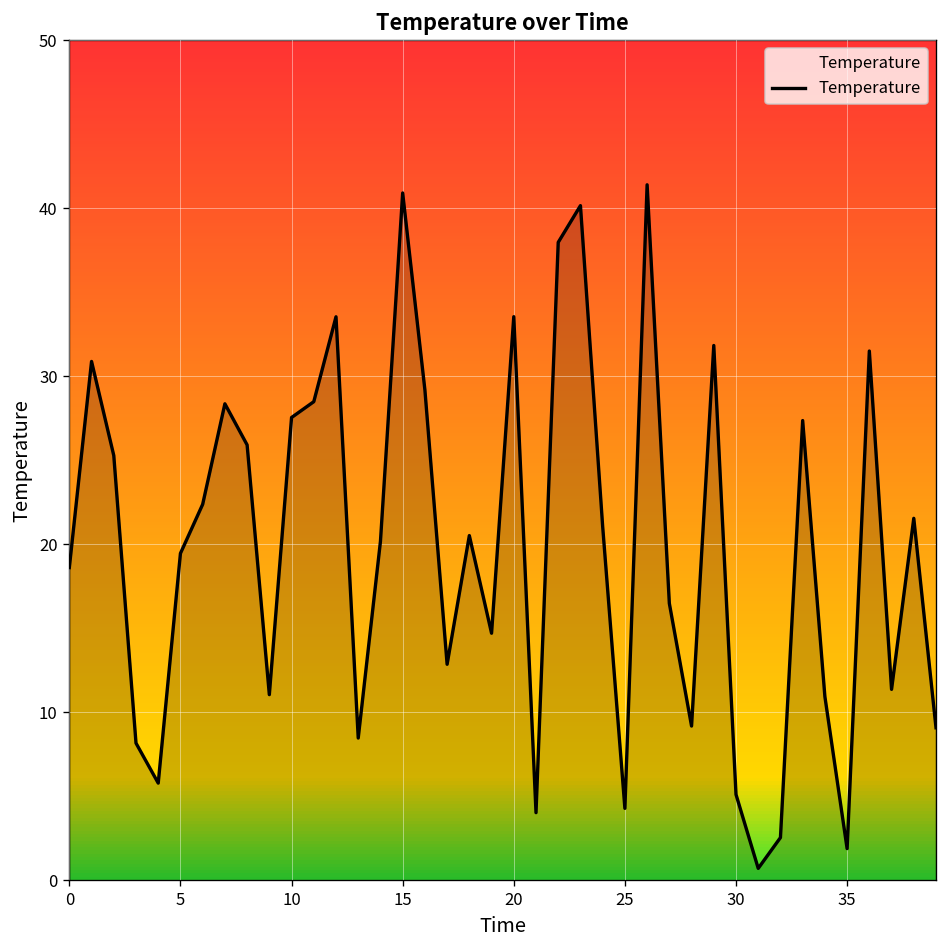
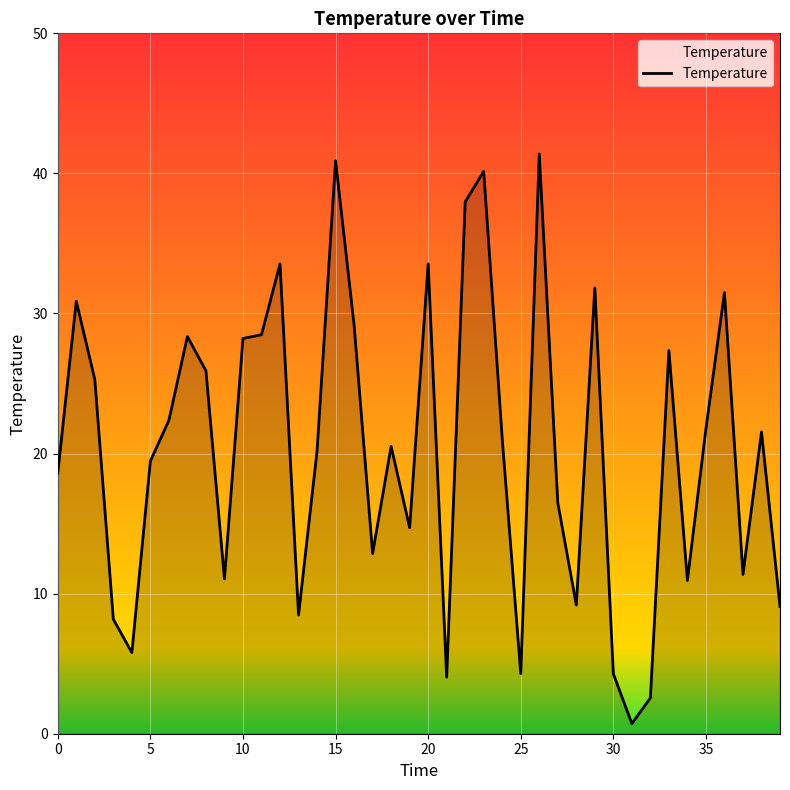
10: 27.5 -> 28.2
30: 5.1 -> 4.3
35: 1.9 -> 21.8
